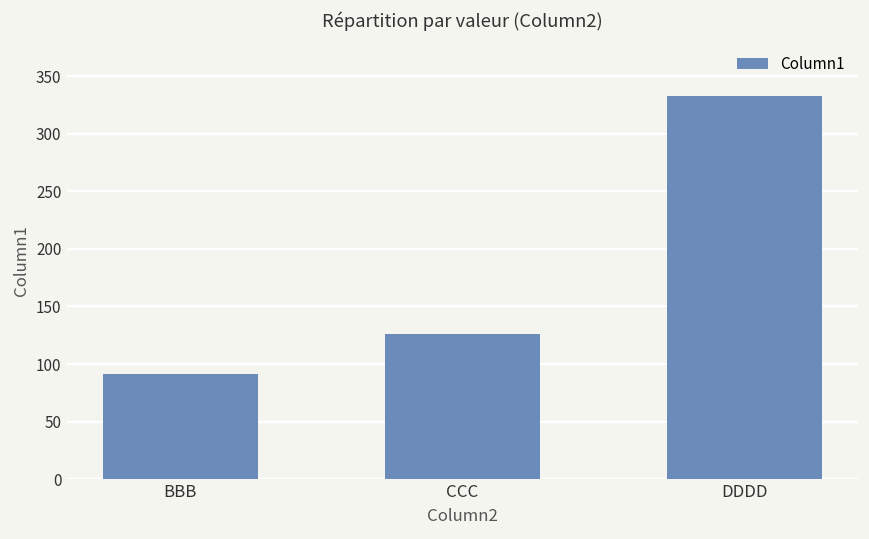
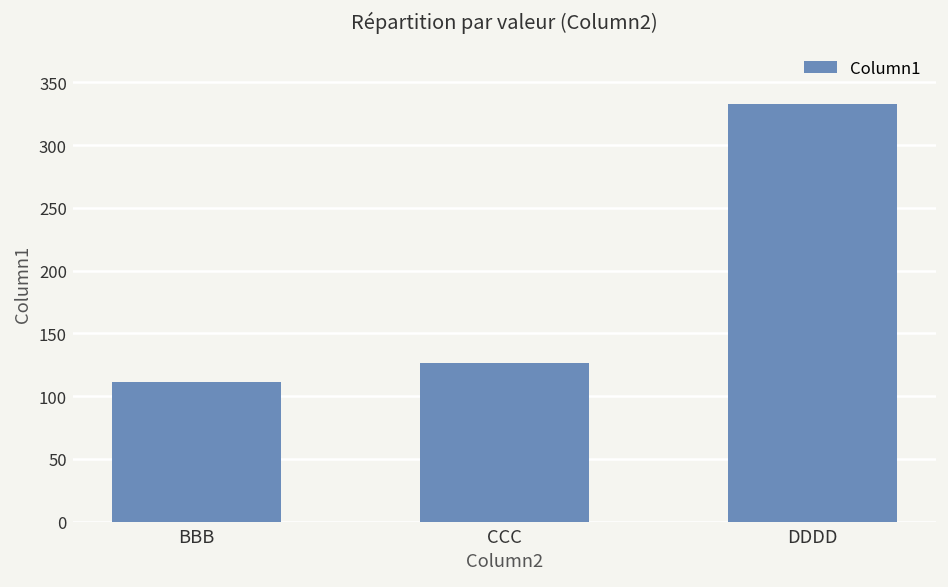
BBB: 91 -> 111
